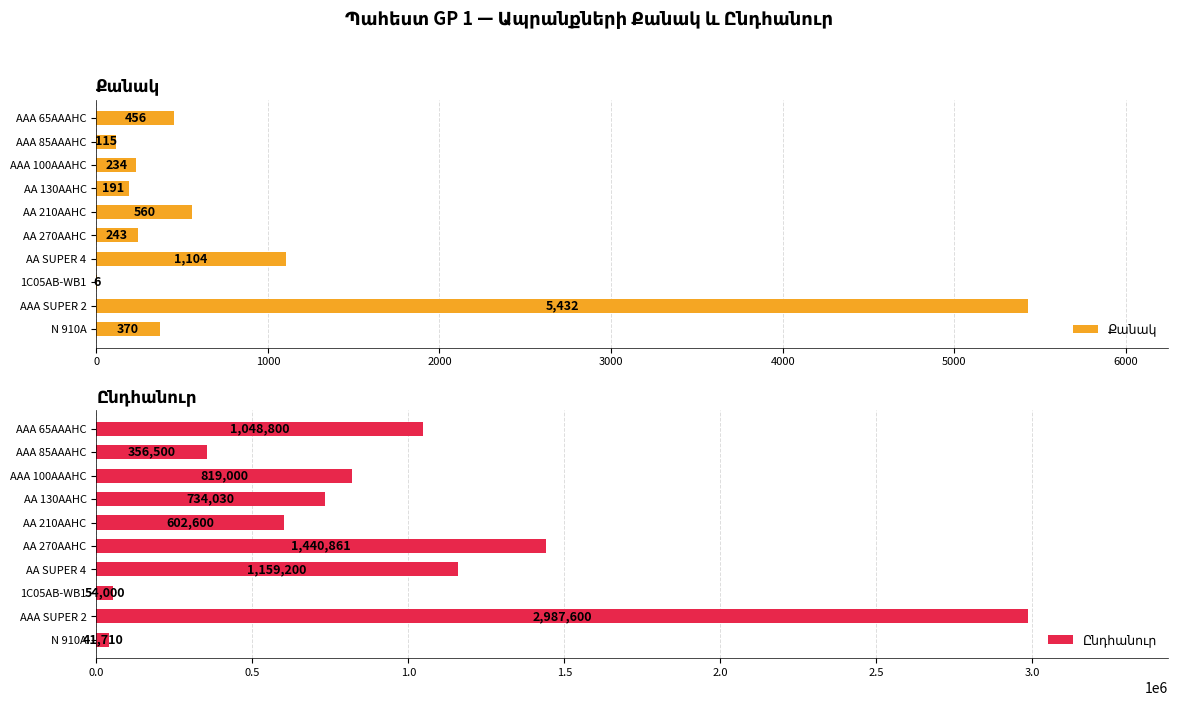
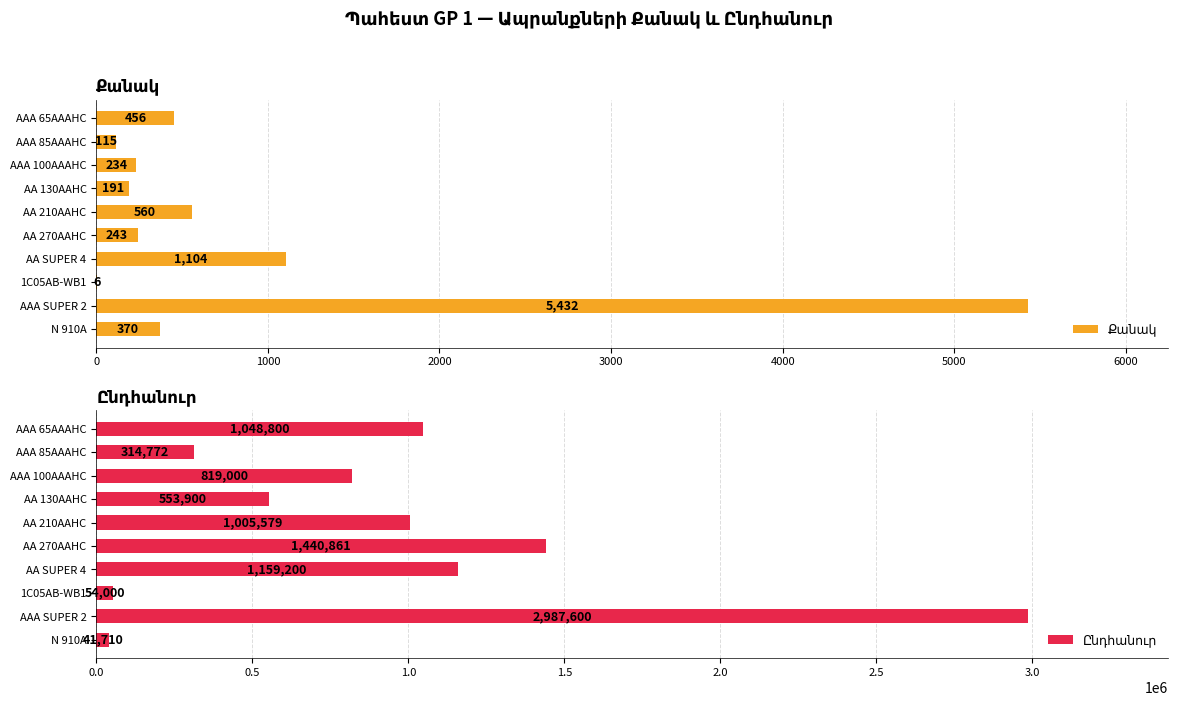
Ընդհանուր, AAA 85AAAHC: 356,500 -> 314,772
Ընդհանուր, AA 130AAHC: 734,030 -> 553,900
Ընդհանուր, AA 210AAHC: 602,600 -> 1,005,579
